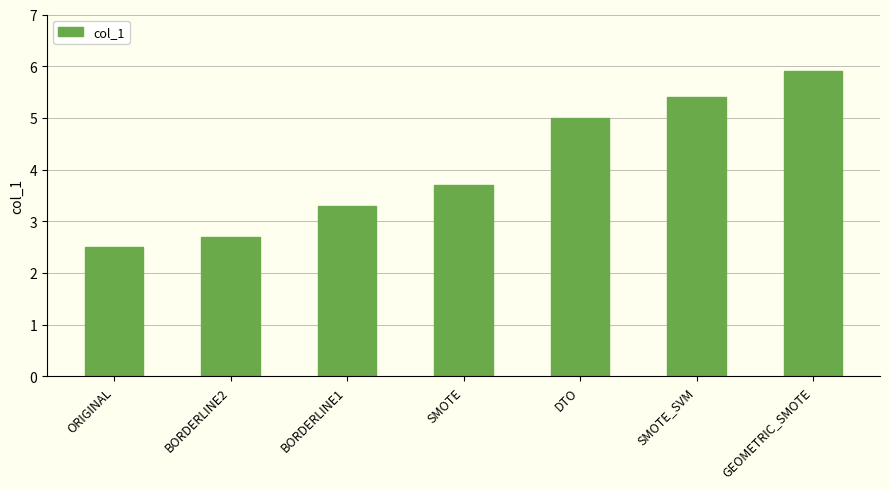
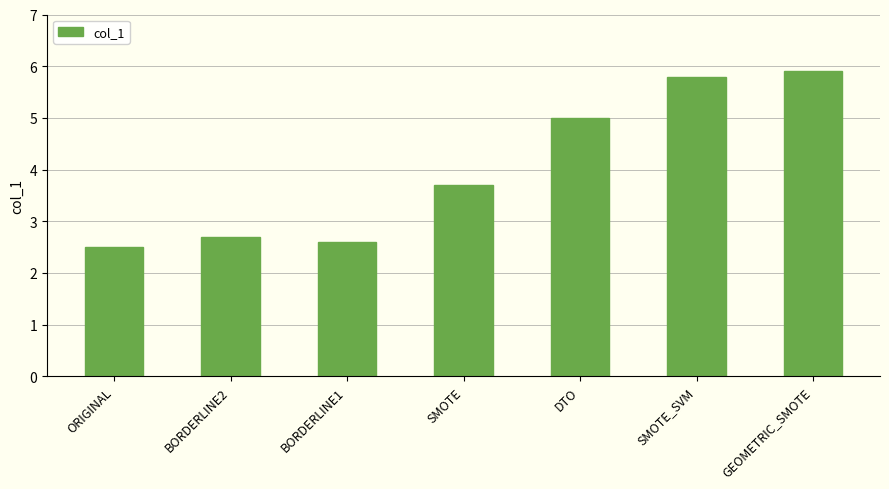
BORDERLINE1: 3.3 -> 2.6
SMOTE_SVM: 5.4 -> 5.8
